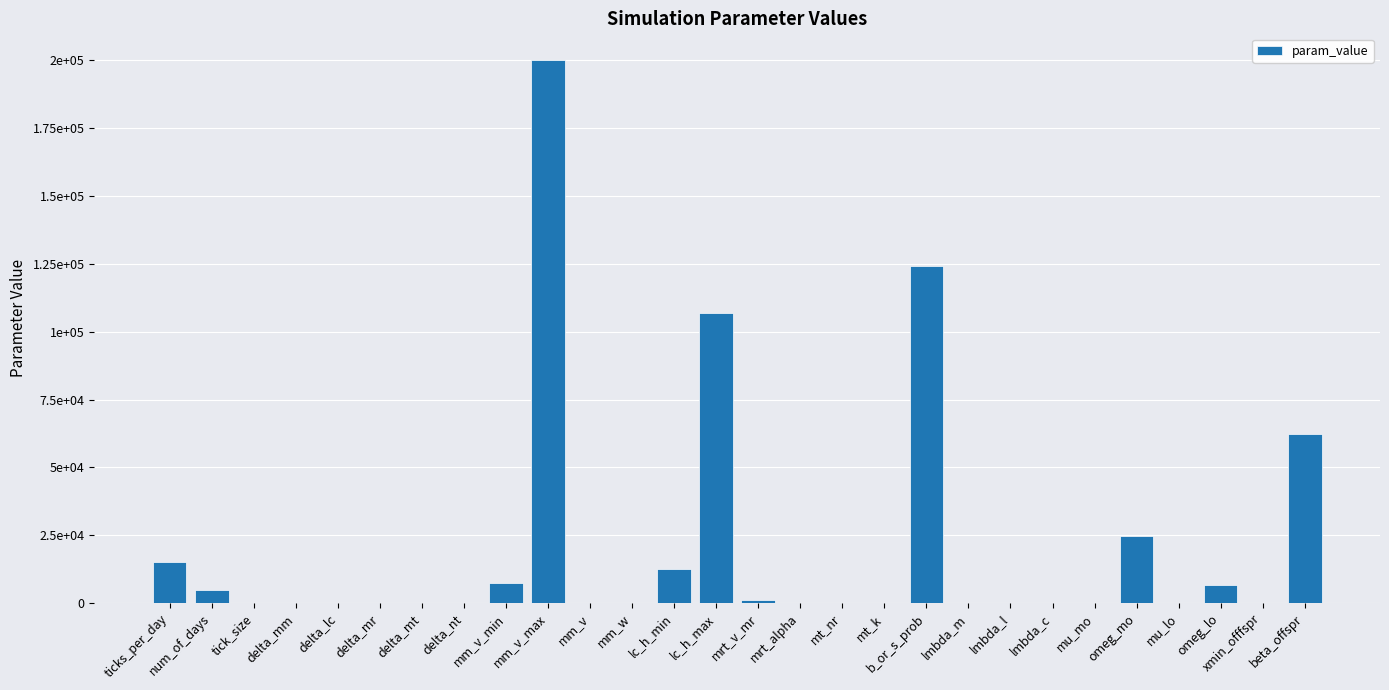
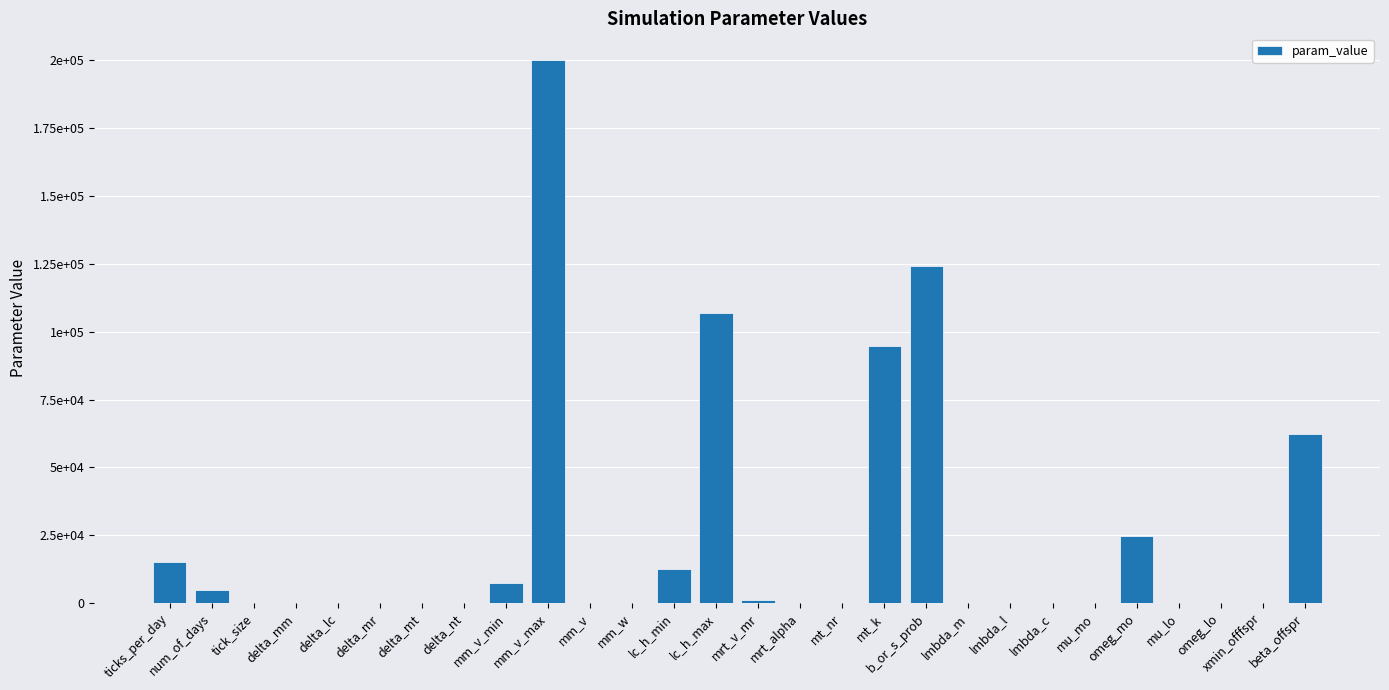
mt_k: 0 -> 95000
omeg_lo: 6000 -> 0
